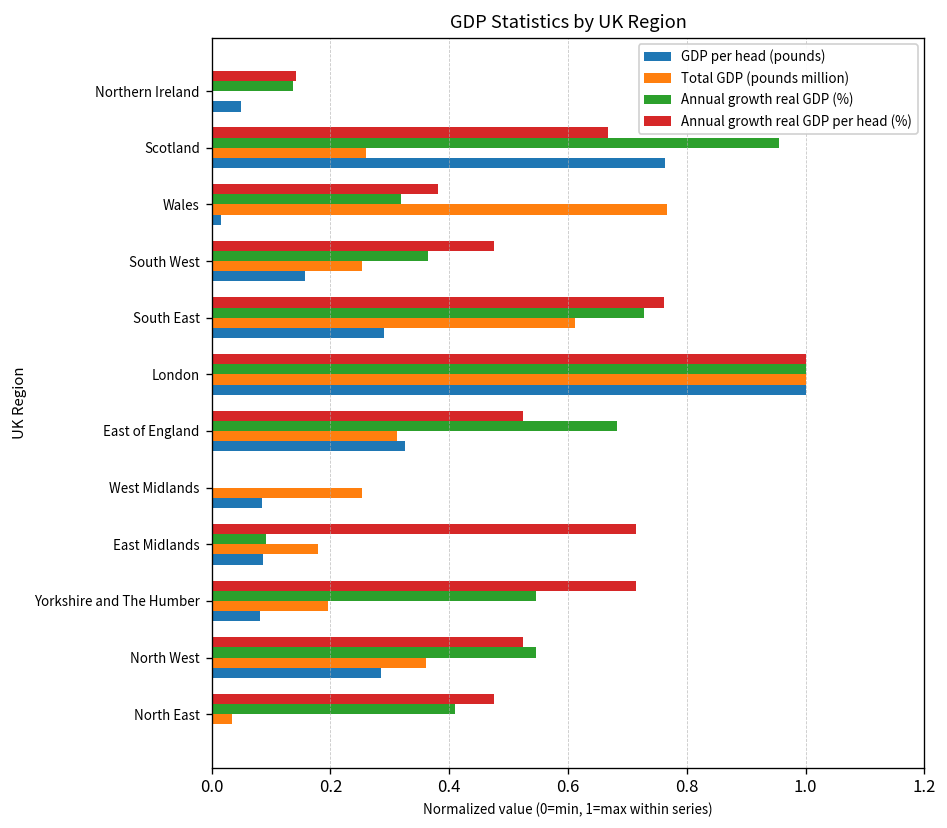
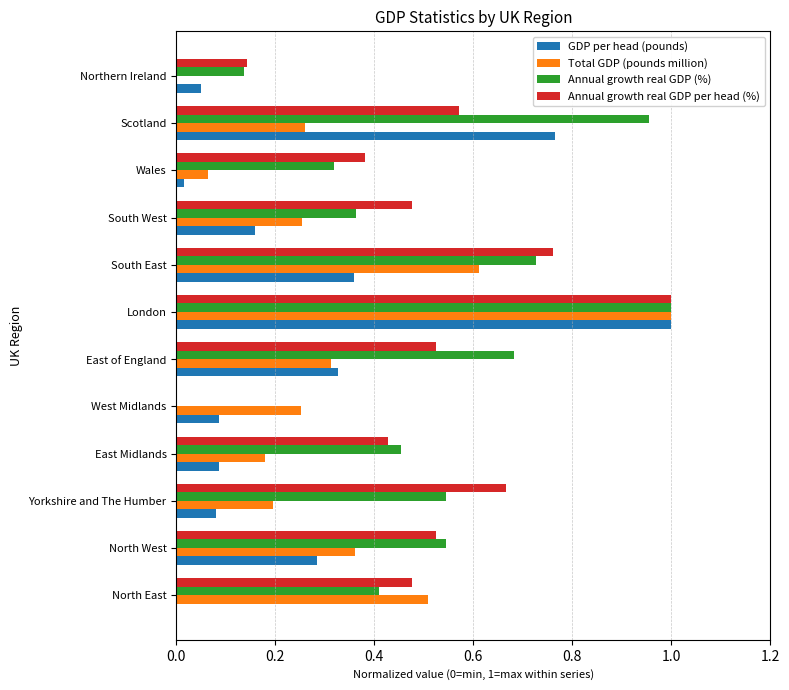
Annual growth real GDP per head (%), Scotland: 0.67 -> 0.57
Total GDP (pounds million), Wales: 0.77 -> 0.06
GDP per head (pounds), South East: 0.29 -> 0.36
Annual growth real GDP per head (%), East Midlands: 0.71 -> 0.43
Annual growth real GDP (%), East Midlands: 0.09 -> 0.45
Annual growth real GDP per head (%), Yorkshire and The Humber: 0.71 -> 0.67
Total GDP (pounds million), North East: 0.03 -> 0.51
